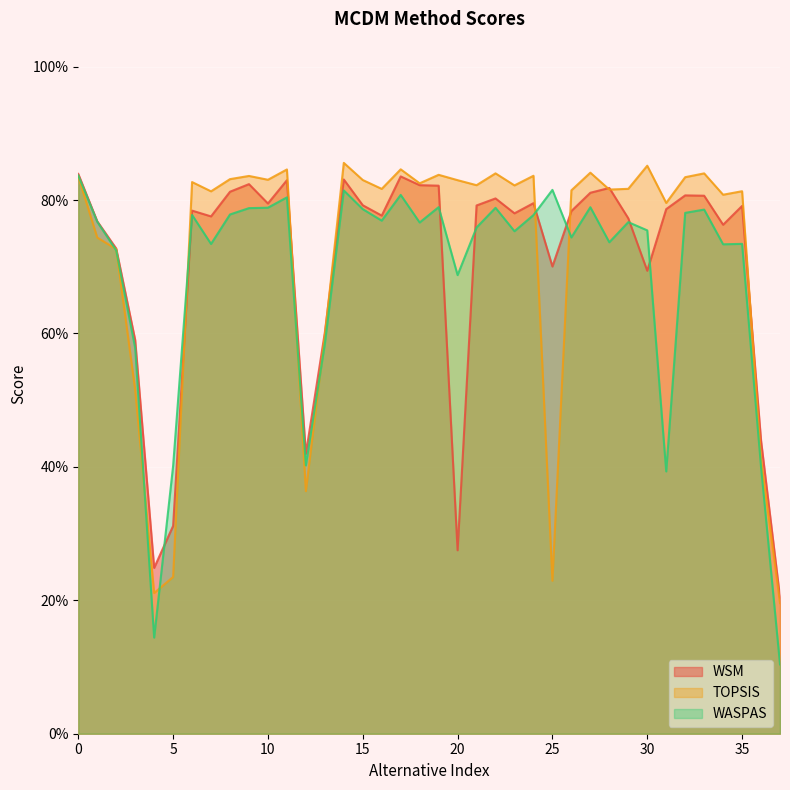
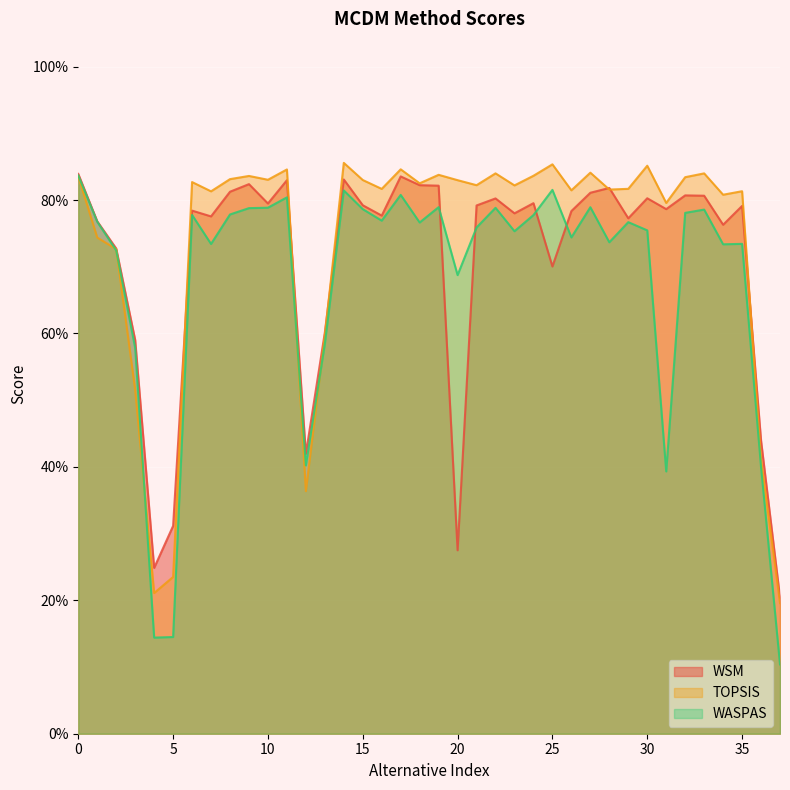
WASPAS, 5: 40% -> 14%
TOPSIS, 25: 23% -> 85%
WSM, 30: 69% -> 80%
